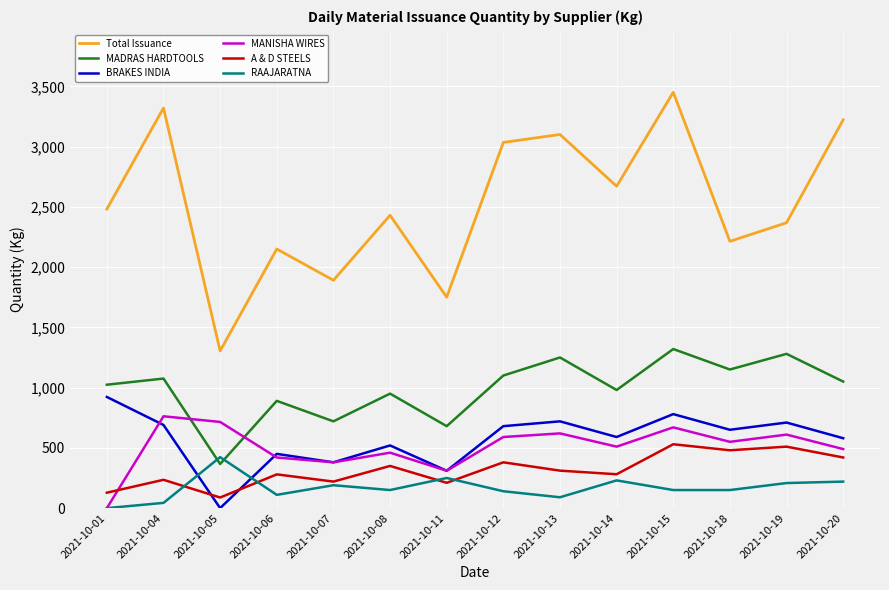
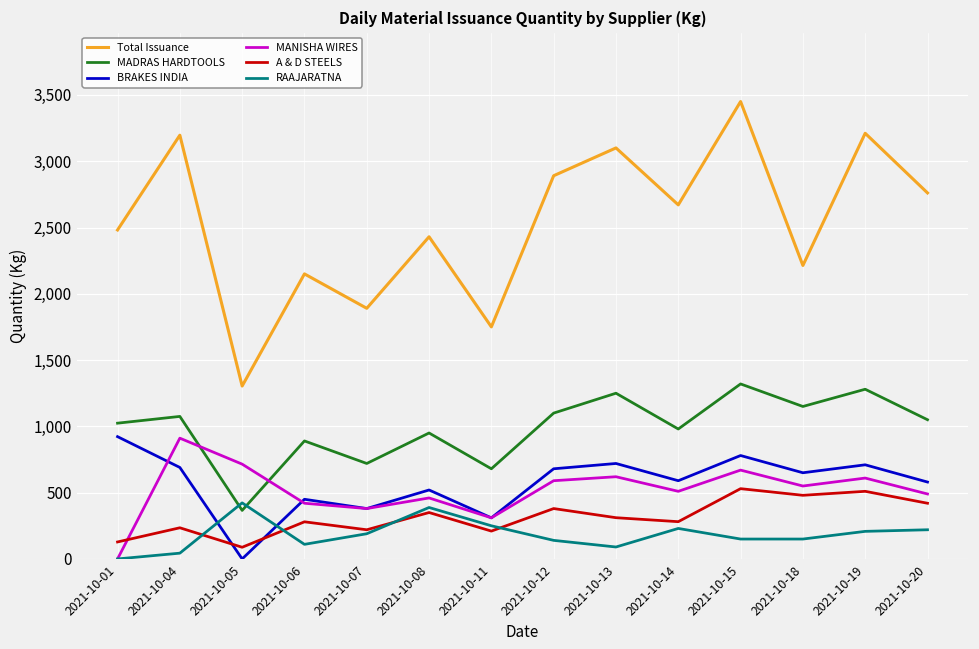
Total Issuance, 2021-10-04: 3,320 -> 3,200
MANISHA WIRES, 2021-10-04: 760 -> 910
RAAJARATNA, 2021-10-08: 150 -> 390
Total Issuance, 2021-10-12: 3,030 -> 2,890
Total Issuance, 2021-10-19: 2,370 -> 3,210
Total Issuance, 2021-10-20: 3,220 -> 2,760
